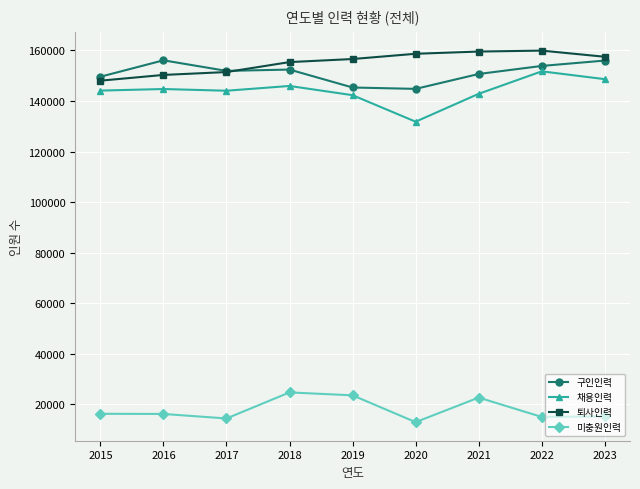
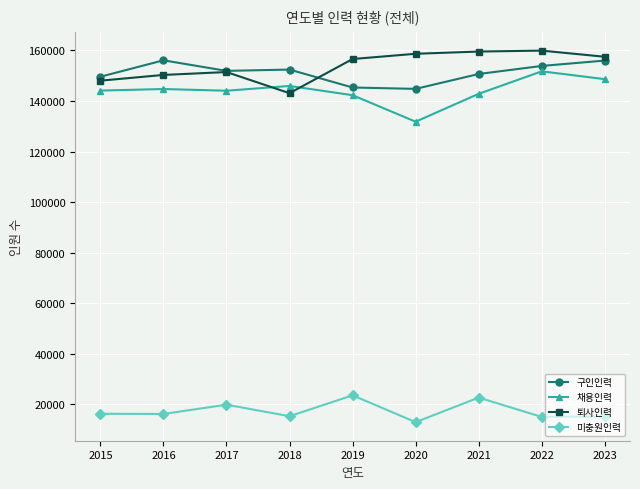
미충원인력, 2017: 14000 -> 20000
퇴사인력, 2018: 155000 -> 143000
미충원인력, 2018: 25000 -> 15000
